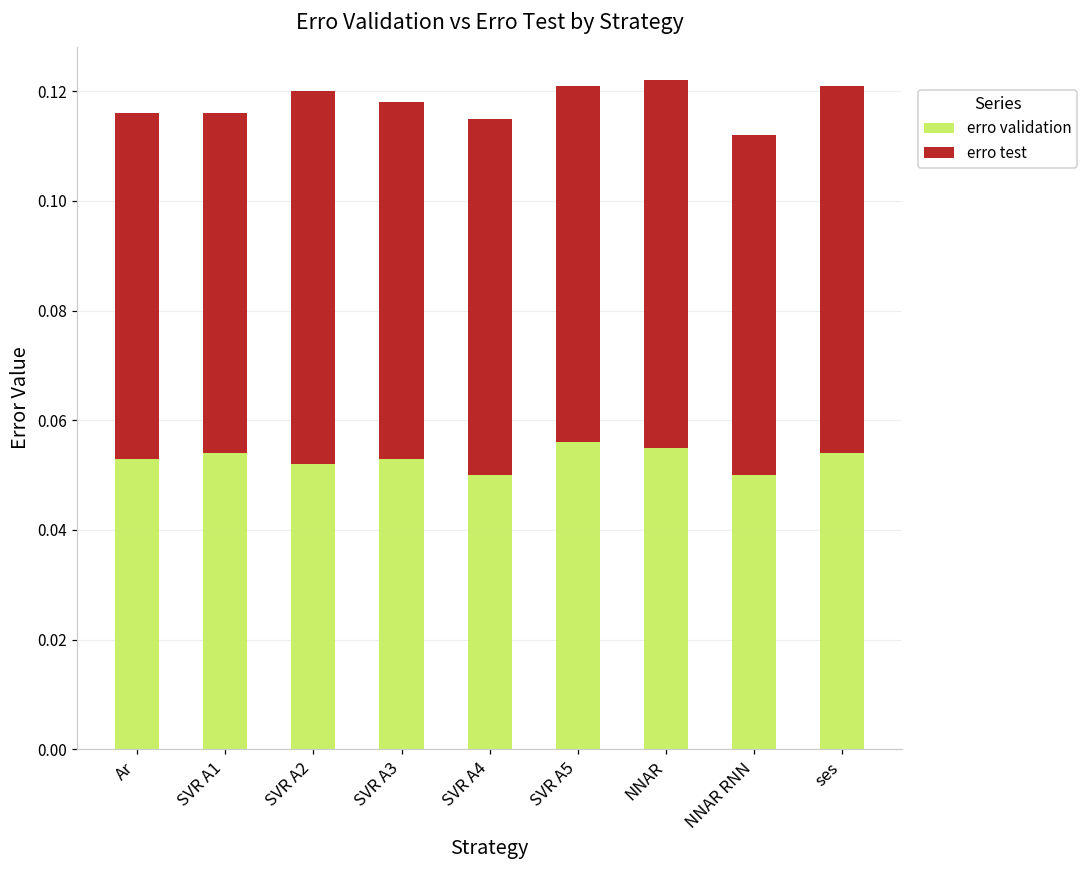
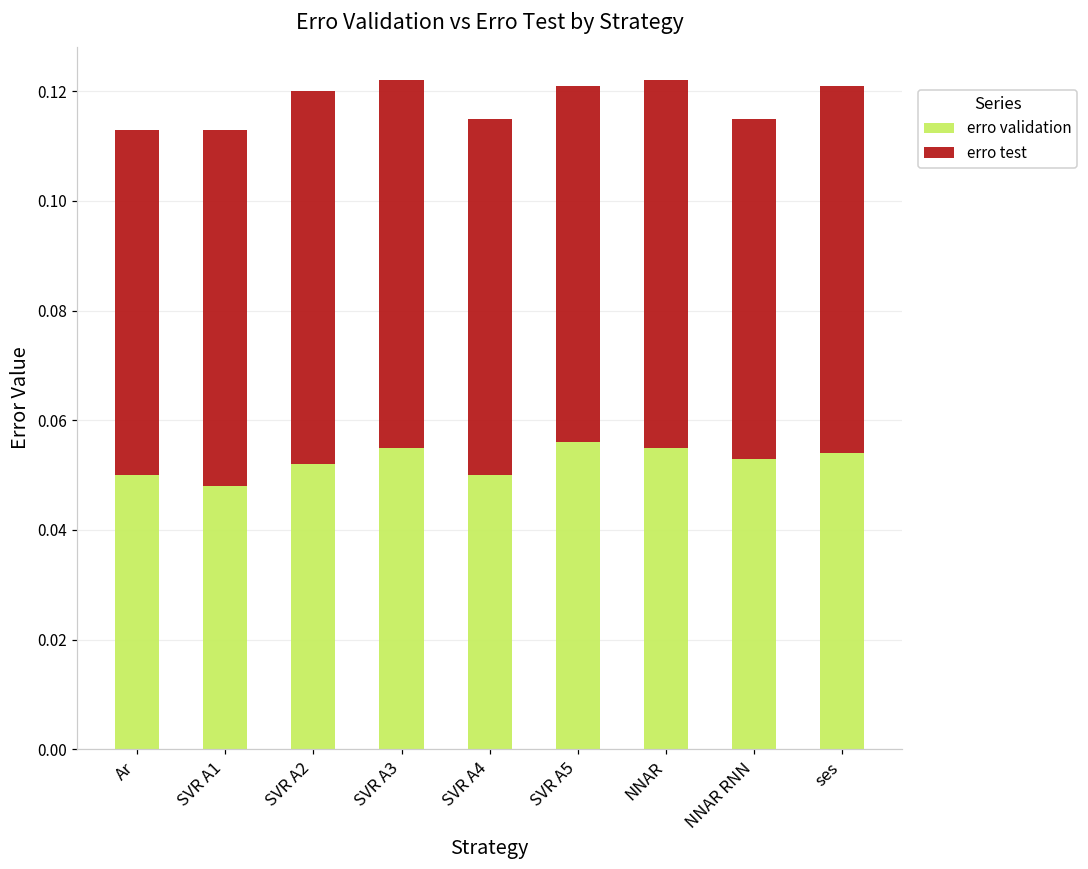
erro validation, Ar: 0.053 -> 0.050
erro validation, SVR A1: 0.054 -> 0.048
erro test, SVR A1: 0.062 -> 0.065
erro validation, SVR A3: 0.053 -> 0.055
erro test, SVR A3: 0.065 -> 0.067
erro validation, NNAR RNN: 0.050 -> 0.053
